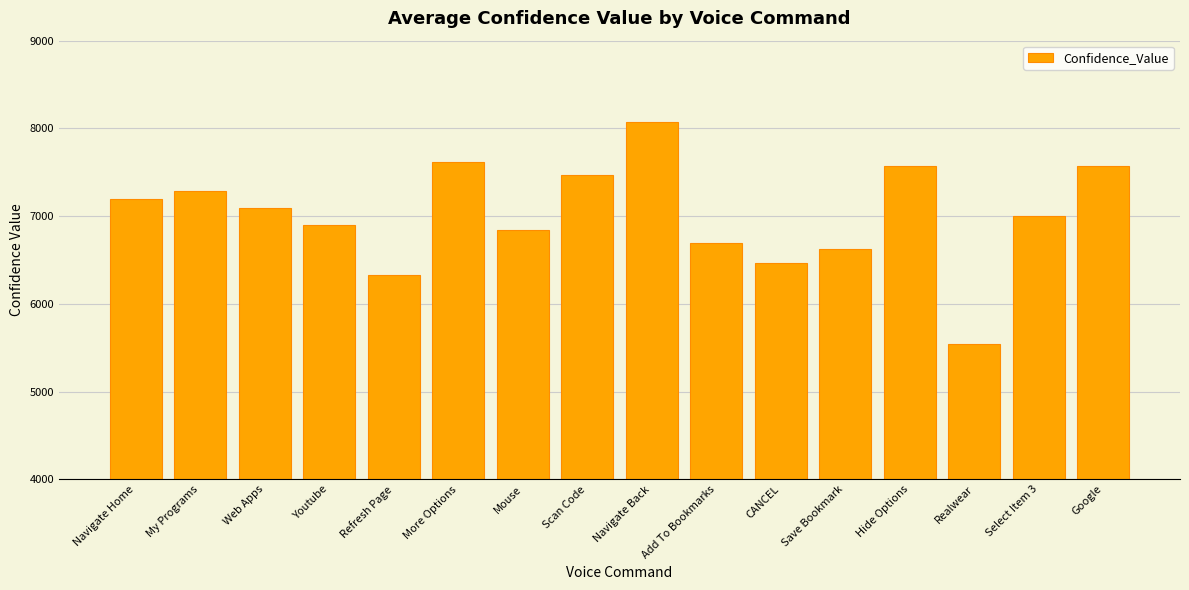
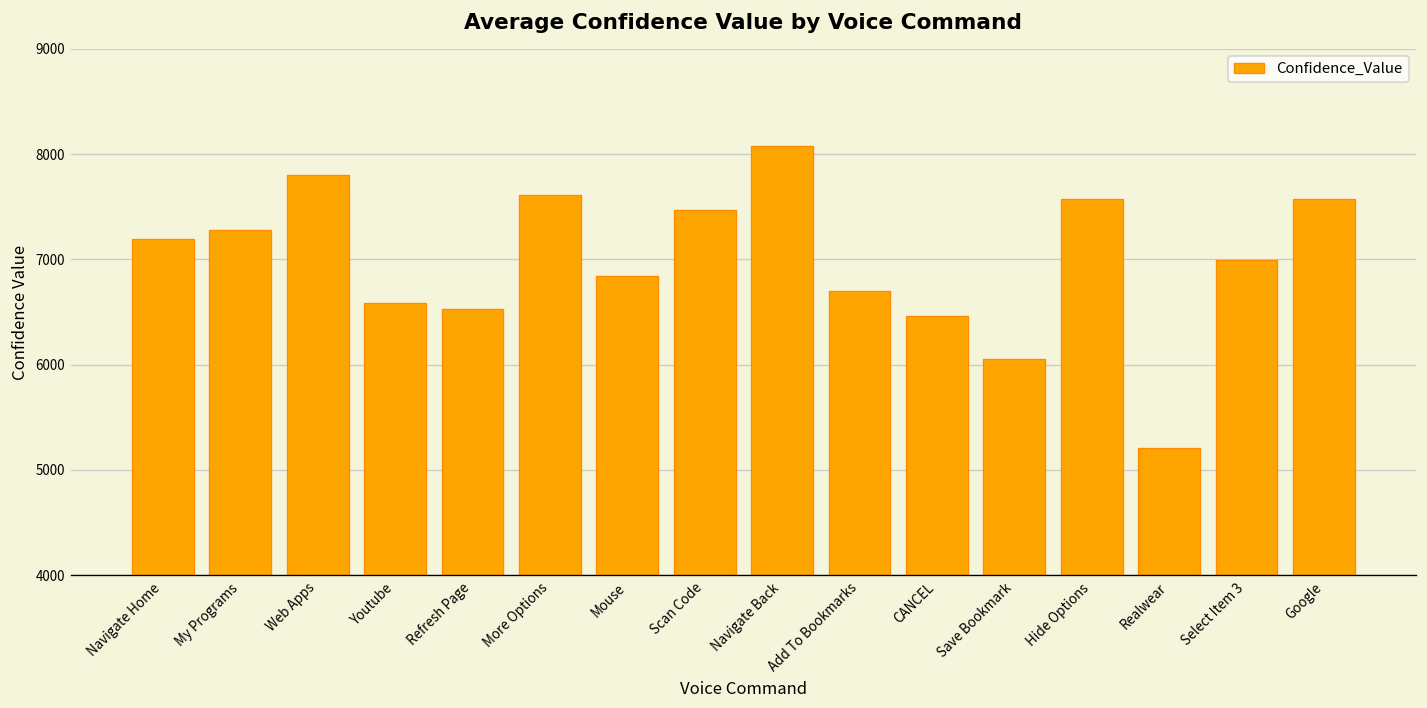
Web Apps: 7100 -> 7800
Youtube: 6900 -> 6600
Refresh Page: 6300 -> 6500
Save Bookmark: 6600 -> 6100
Realwear: 5500 -> 5200
